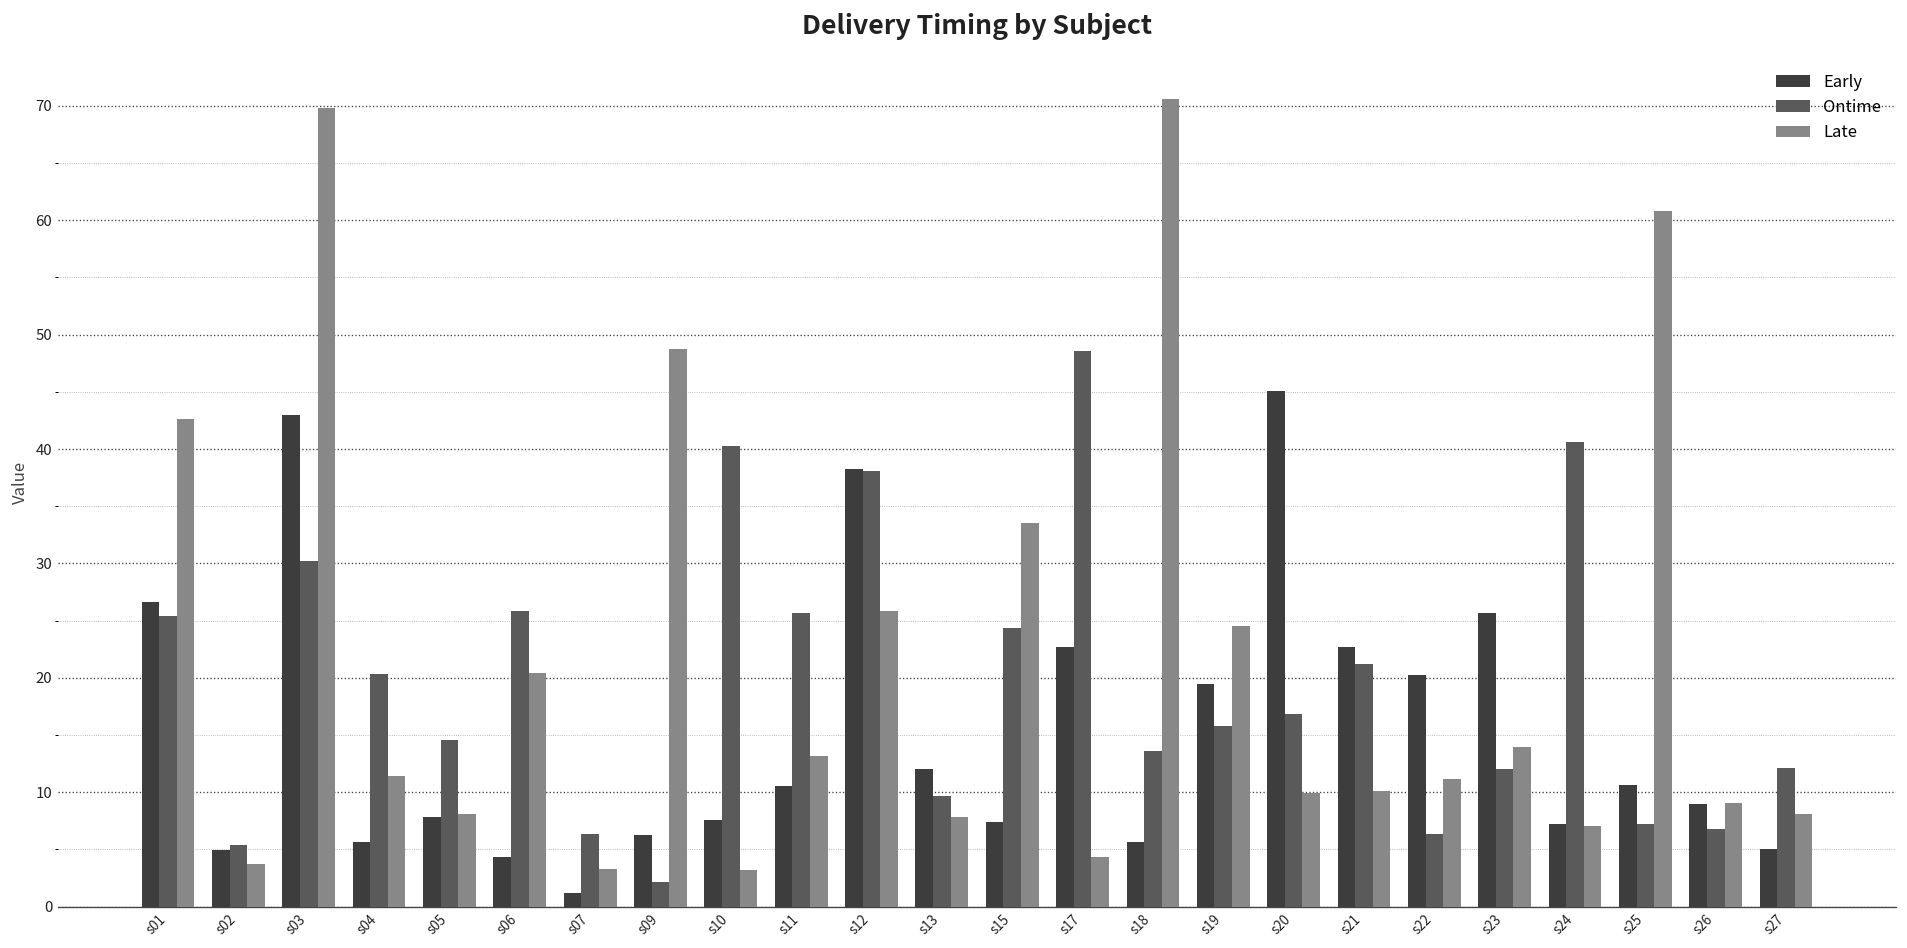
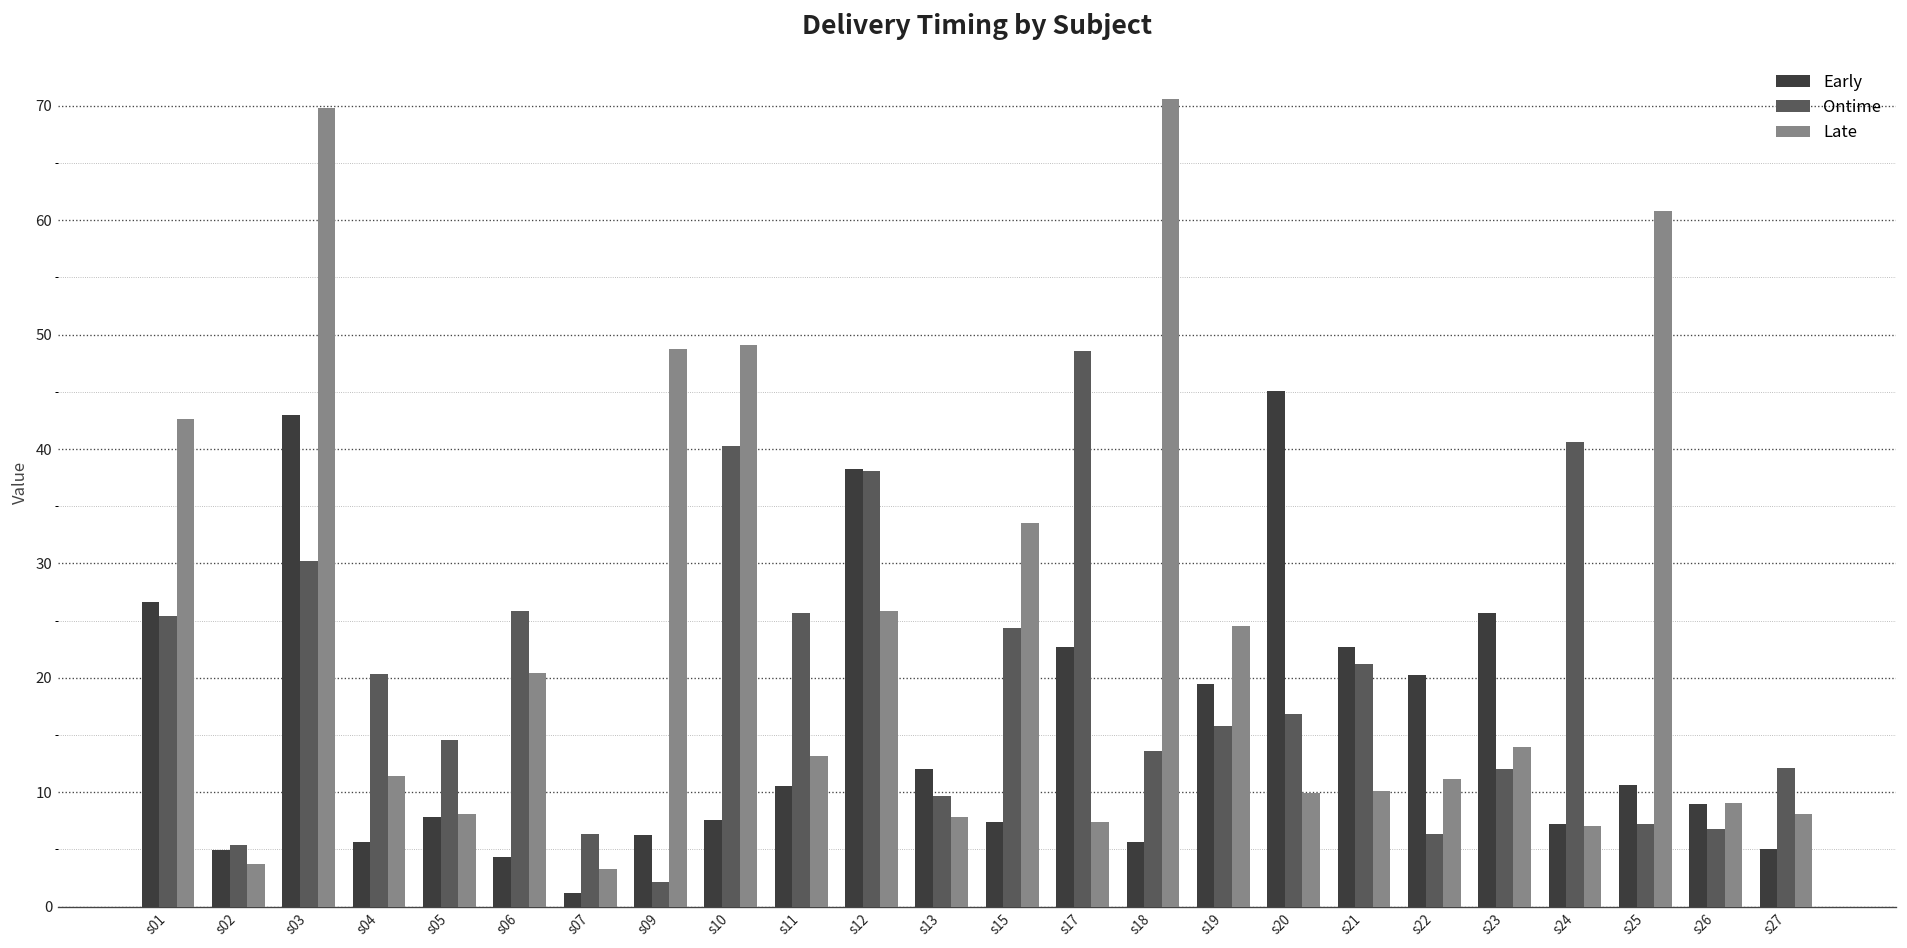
Late, s10: 3 -> 49
Late, s17: 4 -> 7
